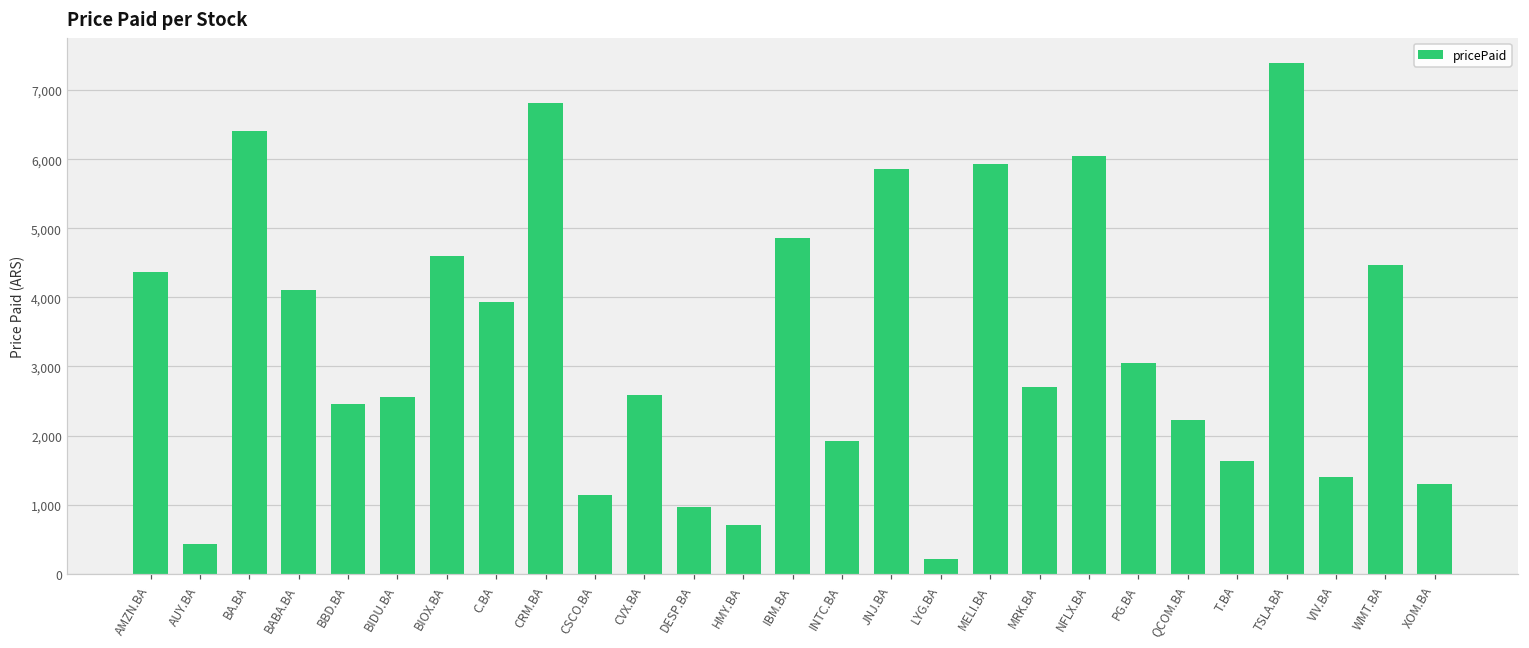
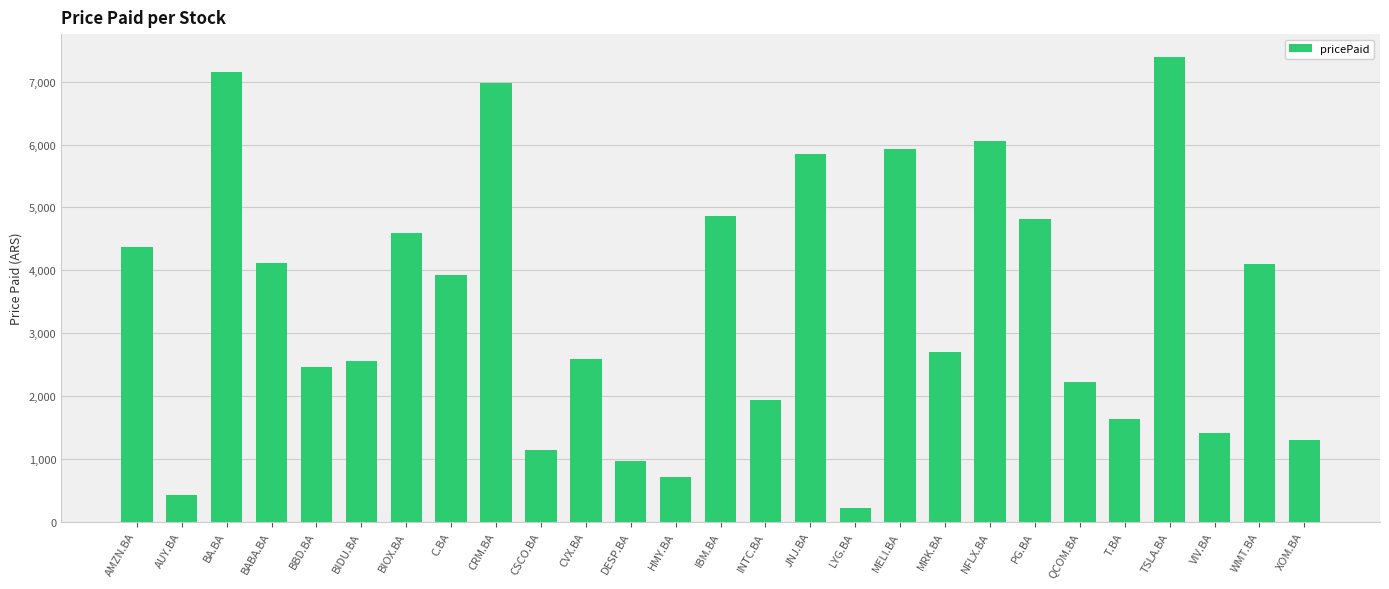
BA.BA: 6,400 -> 7,200
CRM.BA: 6,800 -> 7,000
PG.BA: 3,000 -> 4,800
WMT.BA: 4,500 -> 4,100
